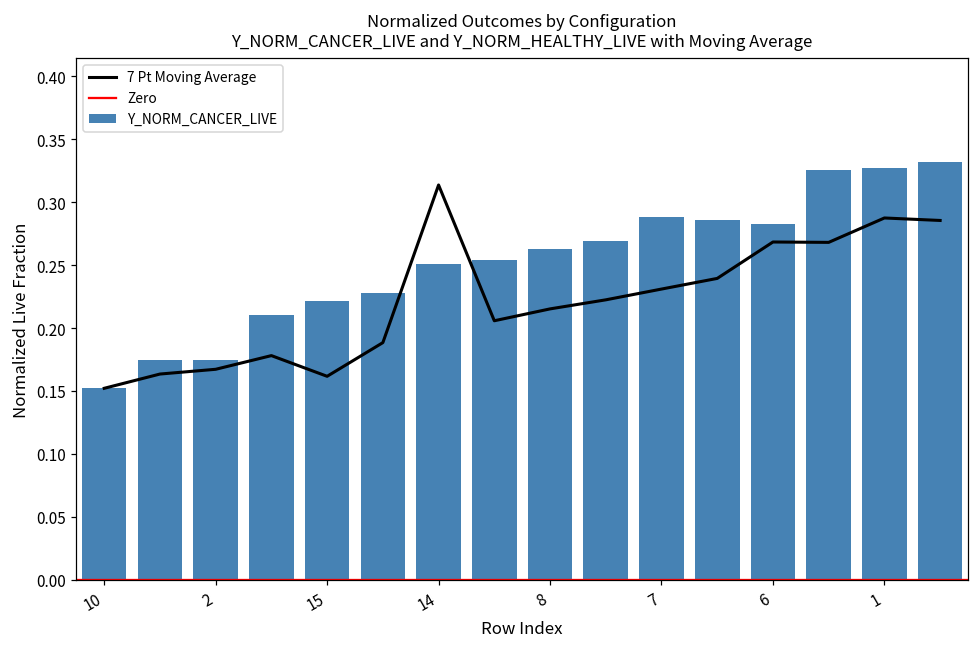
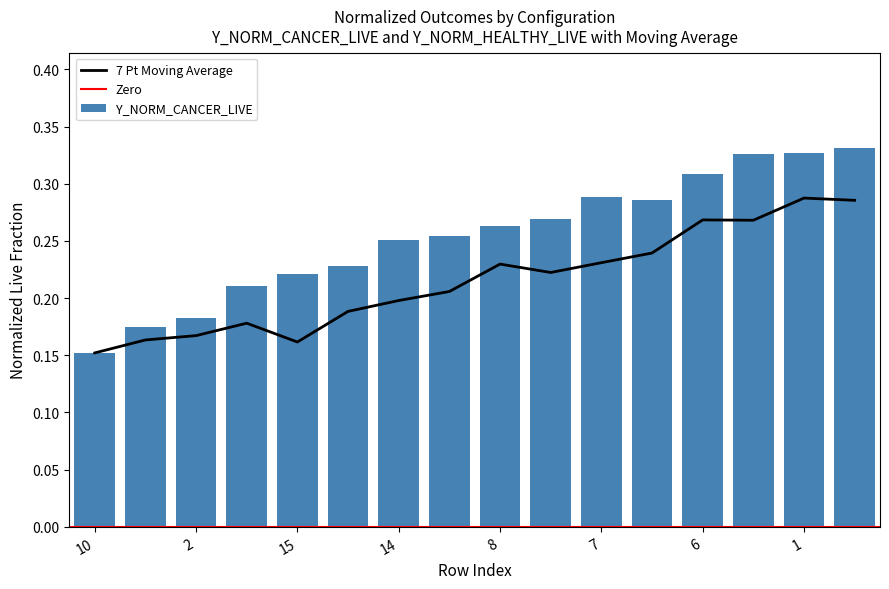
Y_NORM_CANCER_LIVE, 2: 0.175 -> 0.183
7 Pt Moving Average, 14: 0.314 -> 0.198
7 Pt Moving Average, 8: 0.215 -> 0.230
Y_NORM_CANCER_LIVE, 6: 0.283 -> 0.309
